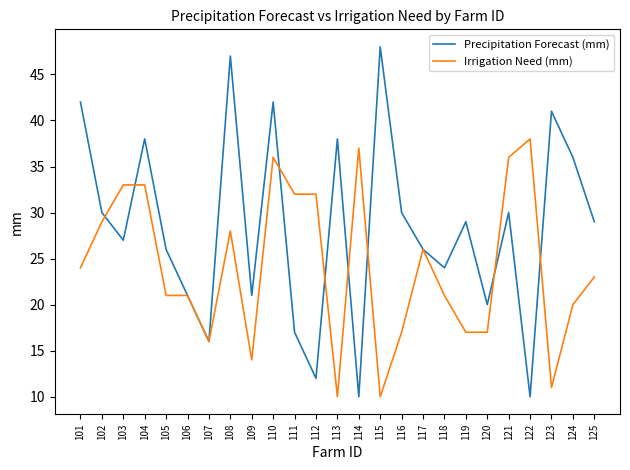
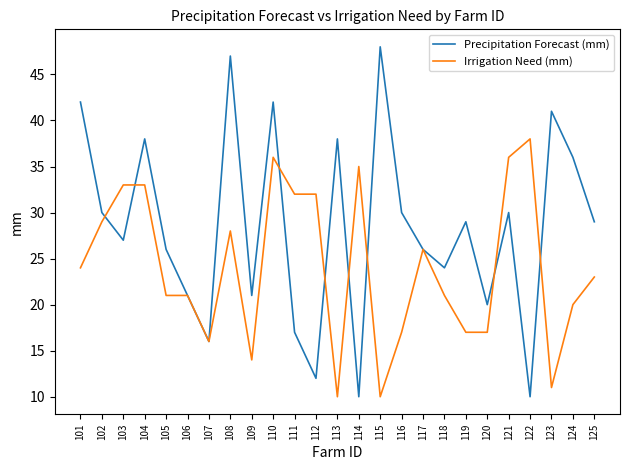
Irrigation Need (mm), 114: 37 -> 35
